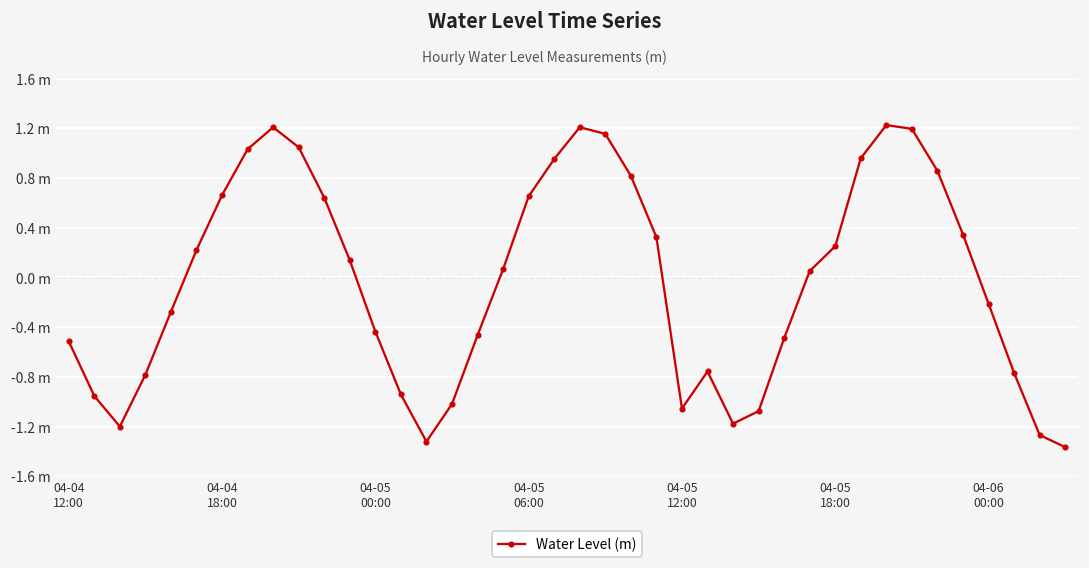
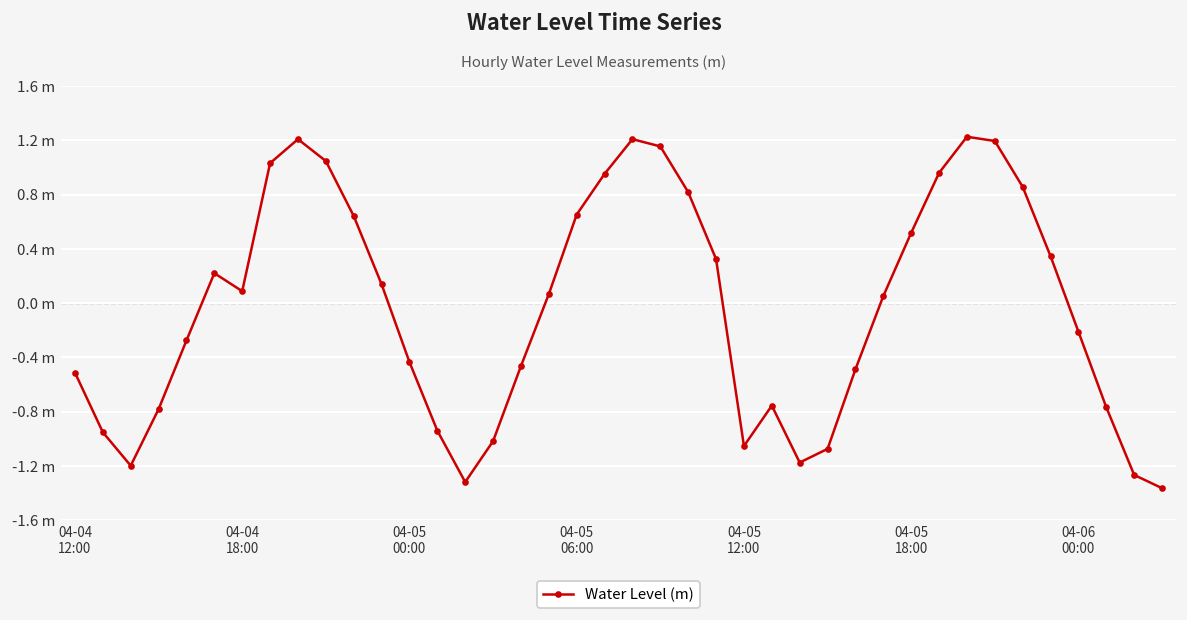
04-04 18:00: 0.66 m -> 0.09 m
04-05 18:00: 0.25 m -> 0.52 m
